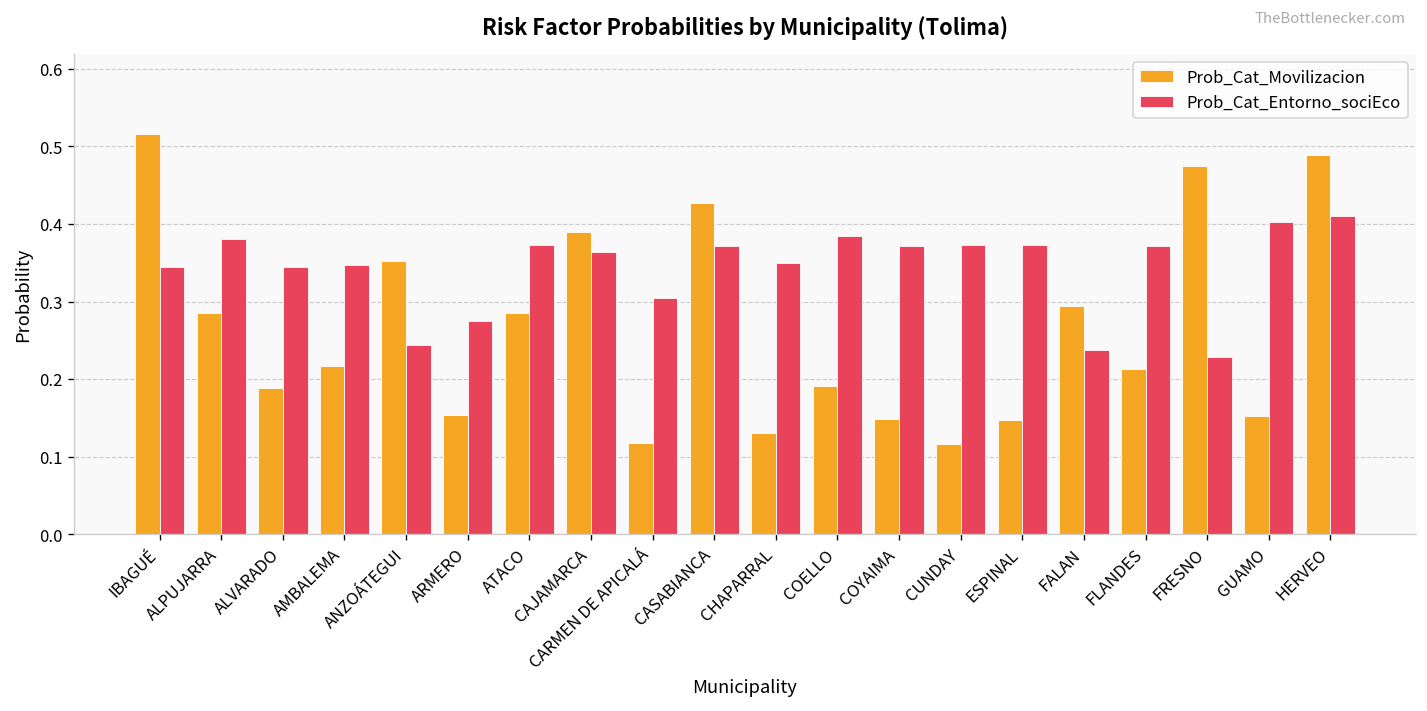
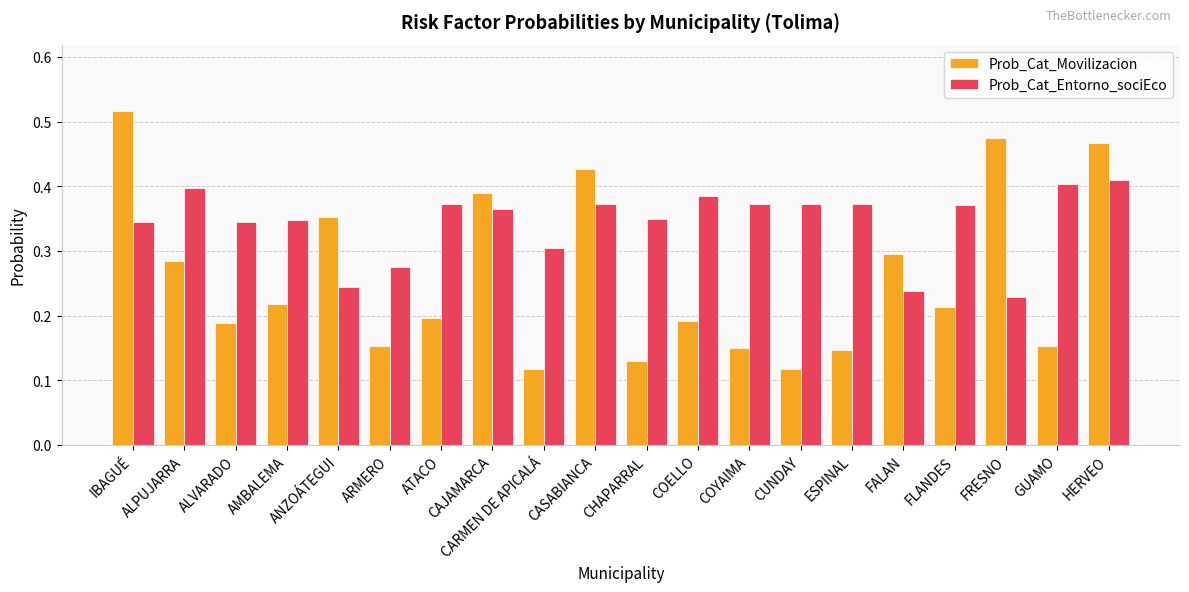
Prob_Cat_Entorno_sociEco, ALPUJARRA: 0.38 -> 0.40
Prob_Cat_Movilizacion, ATACO: 0.28 -> 0.20
Prob_Cat_Movilizacion, HERVEO: 0.49 -> 0.47
